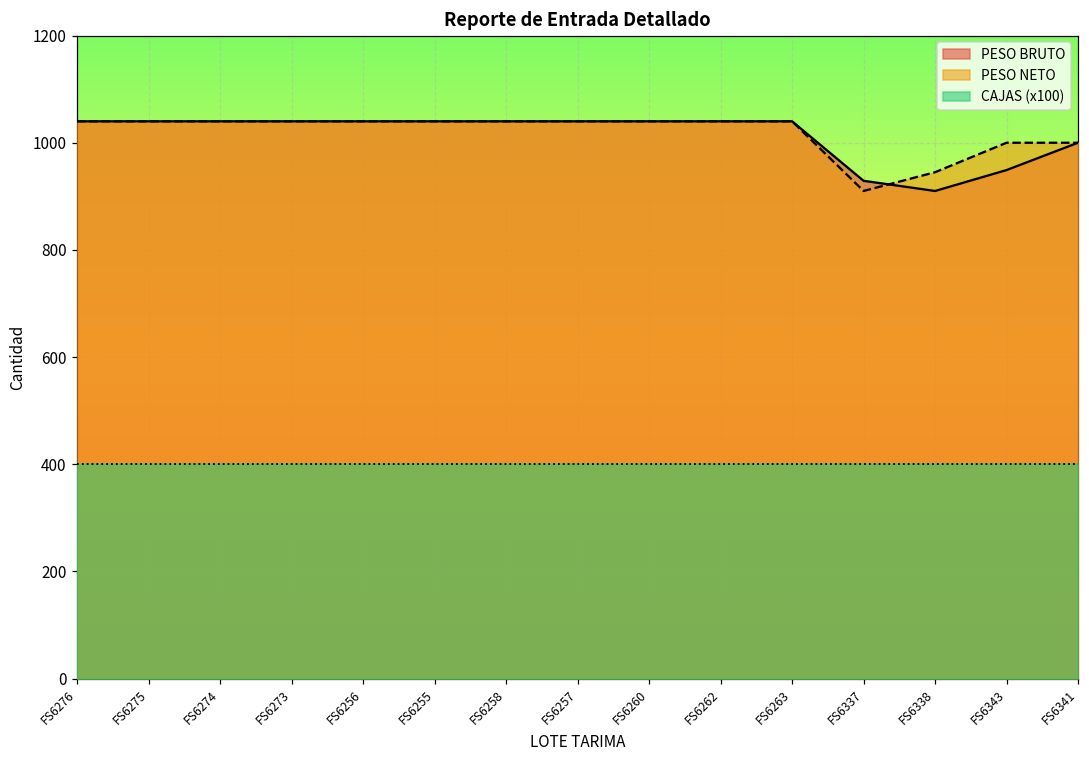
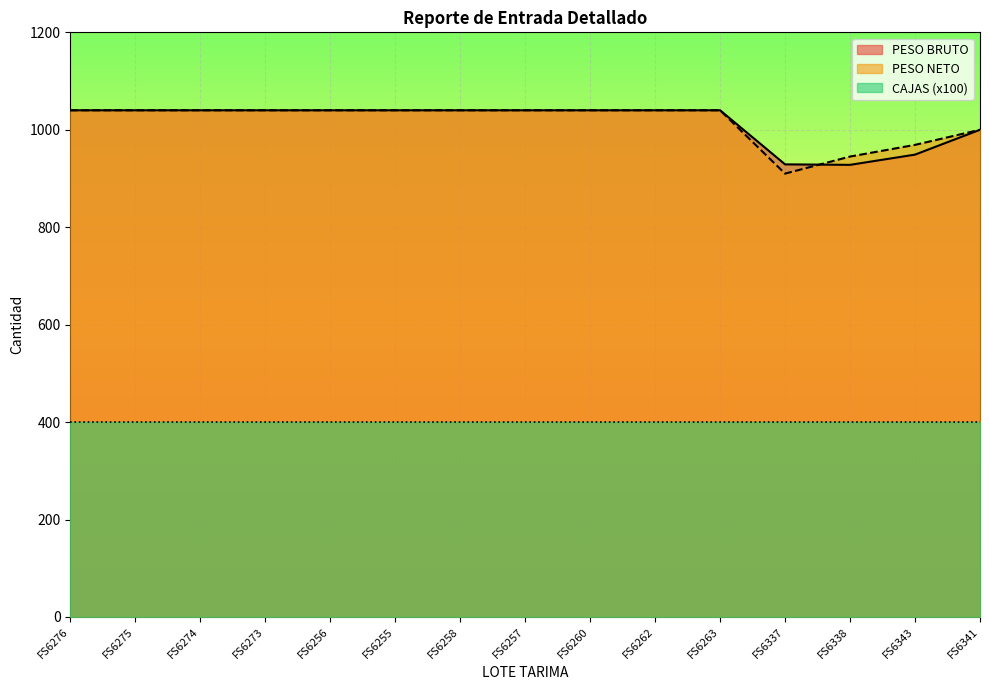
PESO BRUTO, FS6338: 910 -> 930
PESO NETO, FS6343: 1000 -> 970
